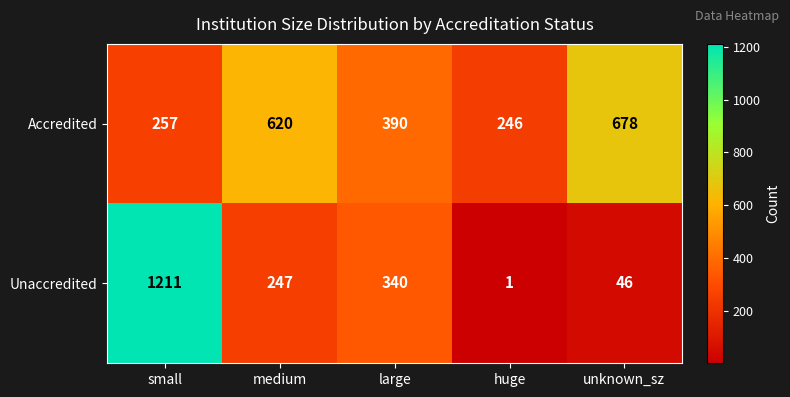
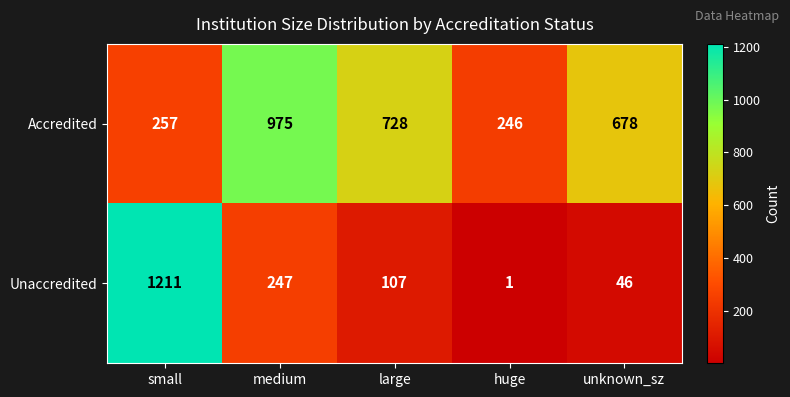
Accredited, medium: 620 -> 975
Accredited, large: 390 -> 728
Unaccredited, large: 340 -> 107
